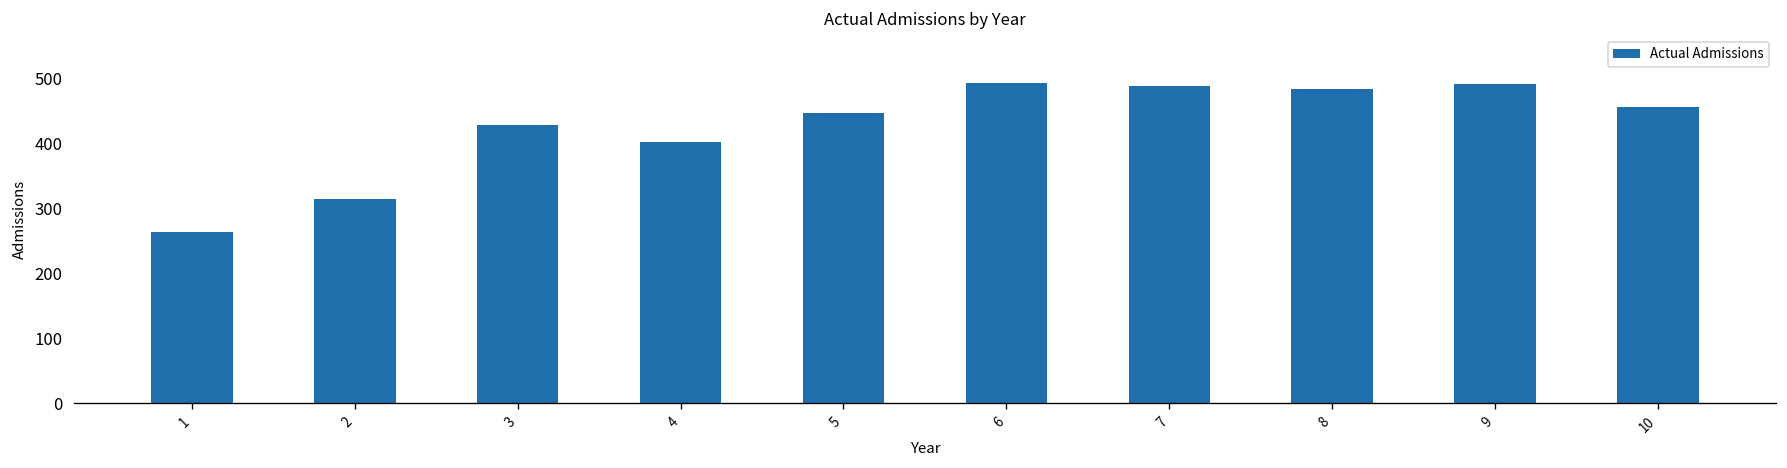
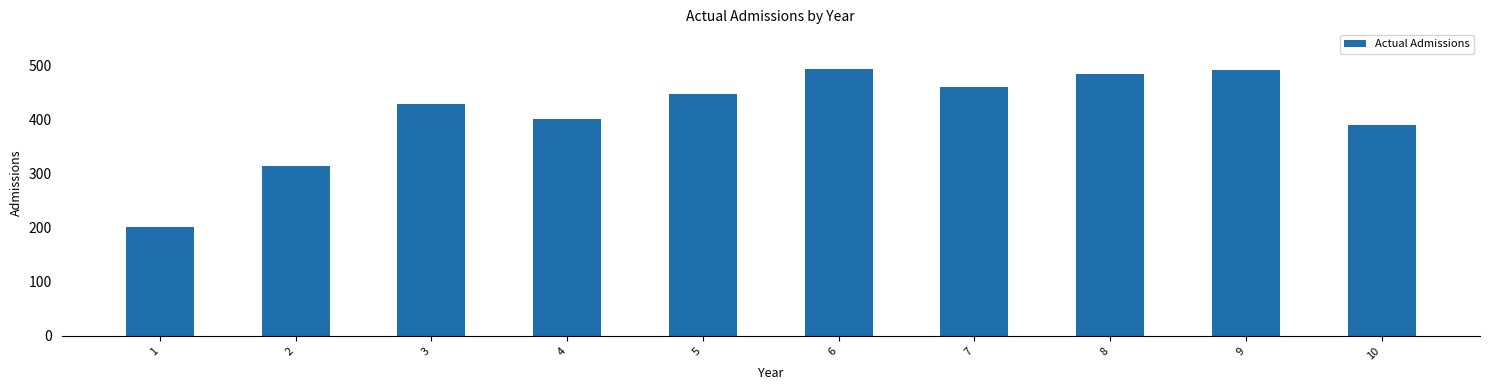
1: 260 -> 200
7: 490 -> 460
10: 460 -> 390
